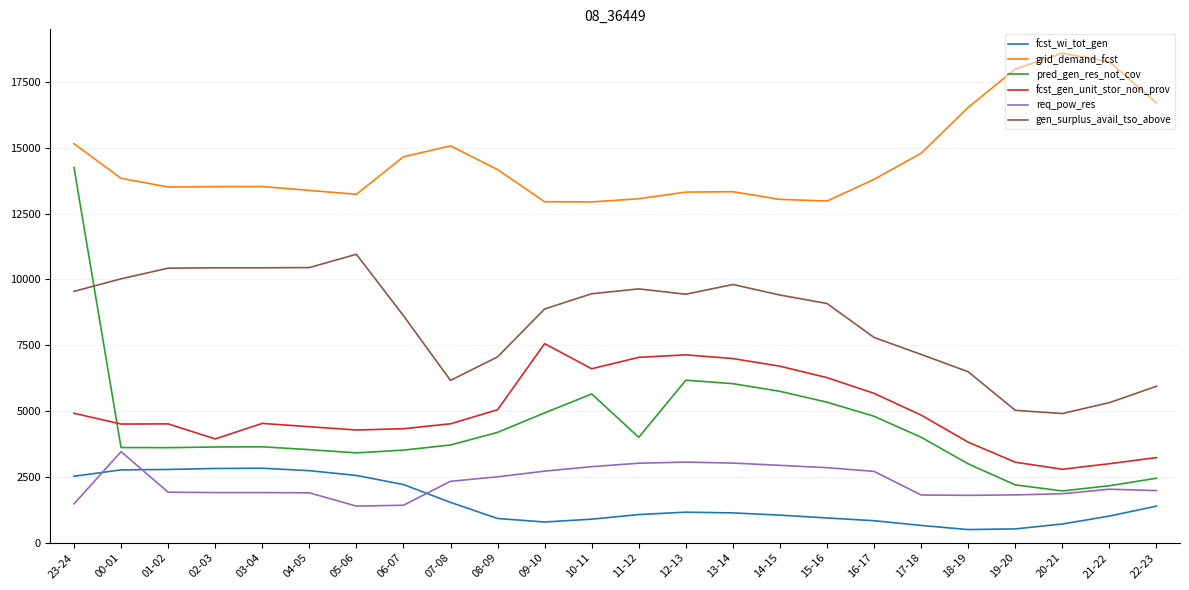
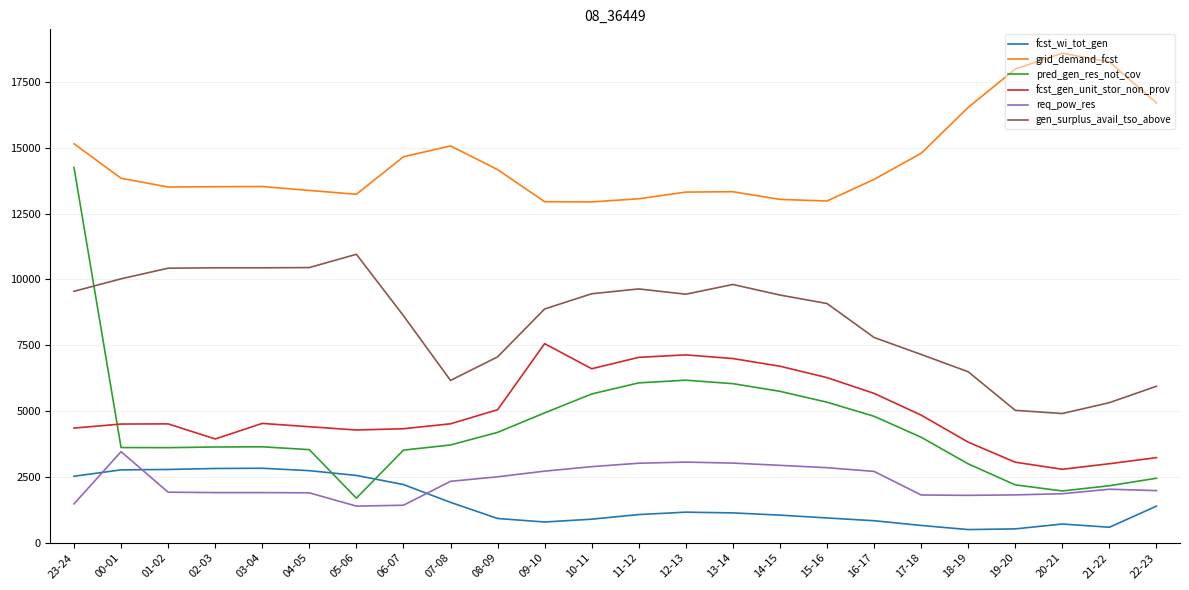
fcst_gen_unit_stor_non_prov, 23-24: 4900 -> 4400
pred_gen_res_not_cov, 05-06: 3400 -> 1700
pred_gen_res_not_cov, 11-12: 4000 -> 6100
fcst_wi_tot_gen, 21-22: 1000 -> 600
